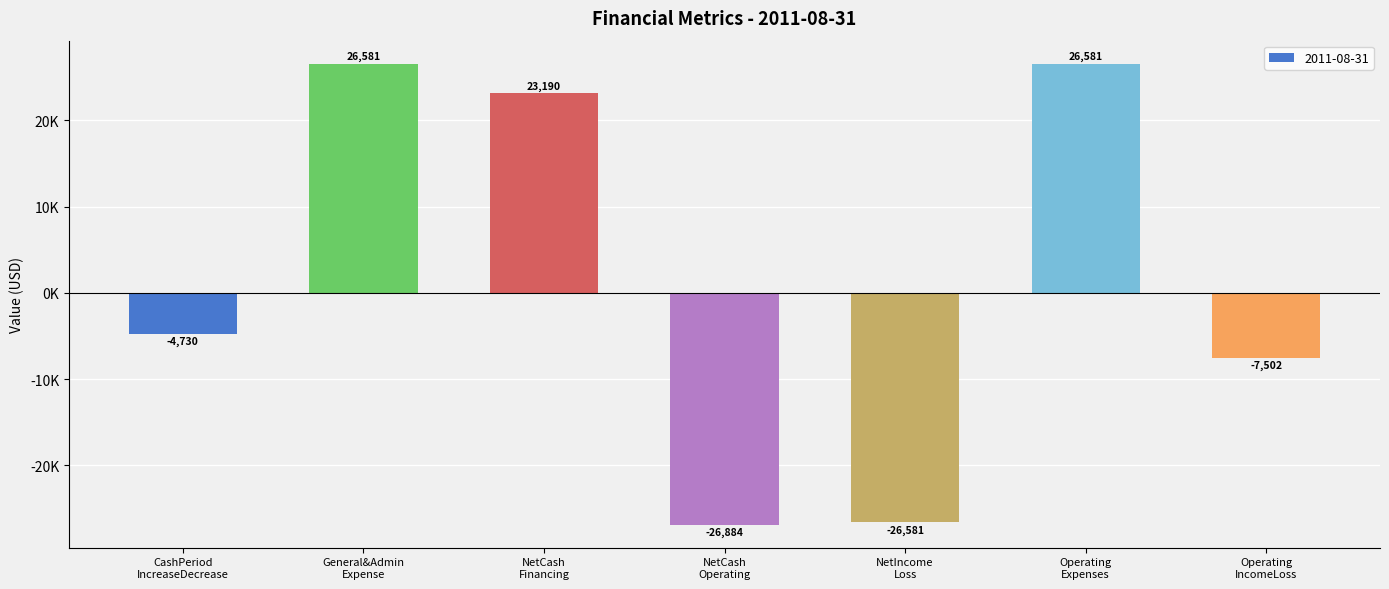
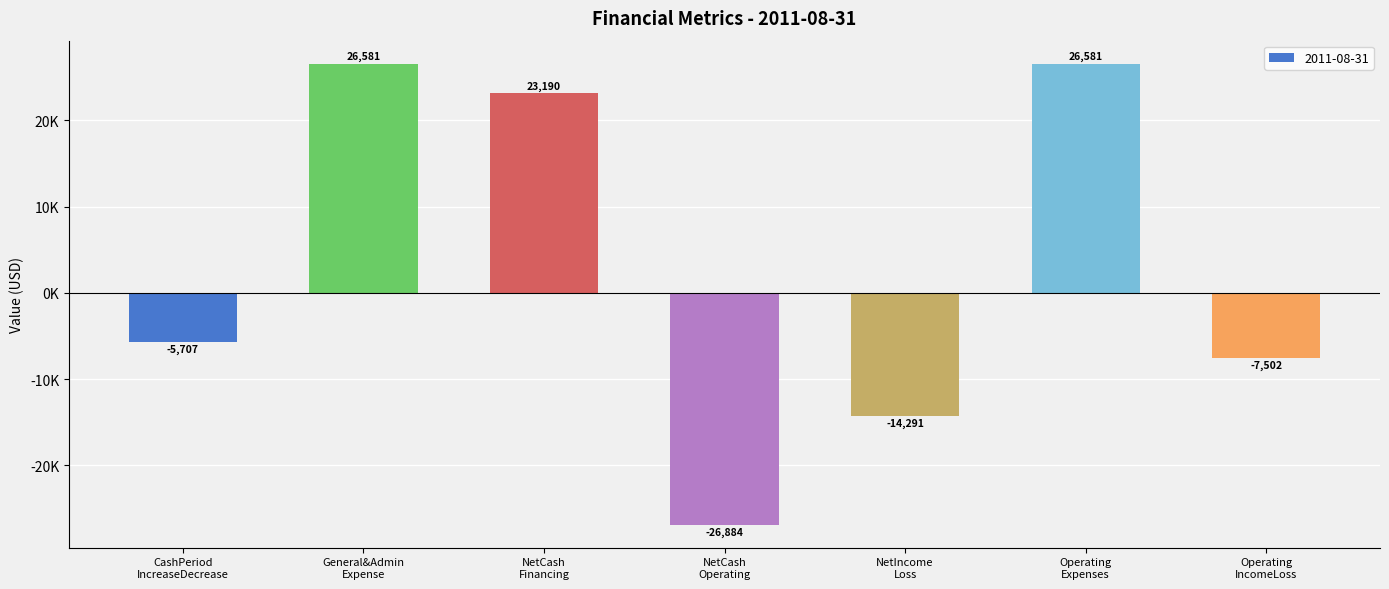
CashPeriod IncreaseDecrease: -4,730 -> -5,707
NetIncome Loss: -26,581 -> -14,291
